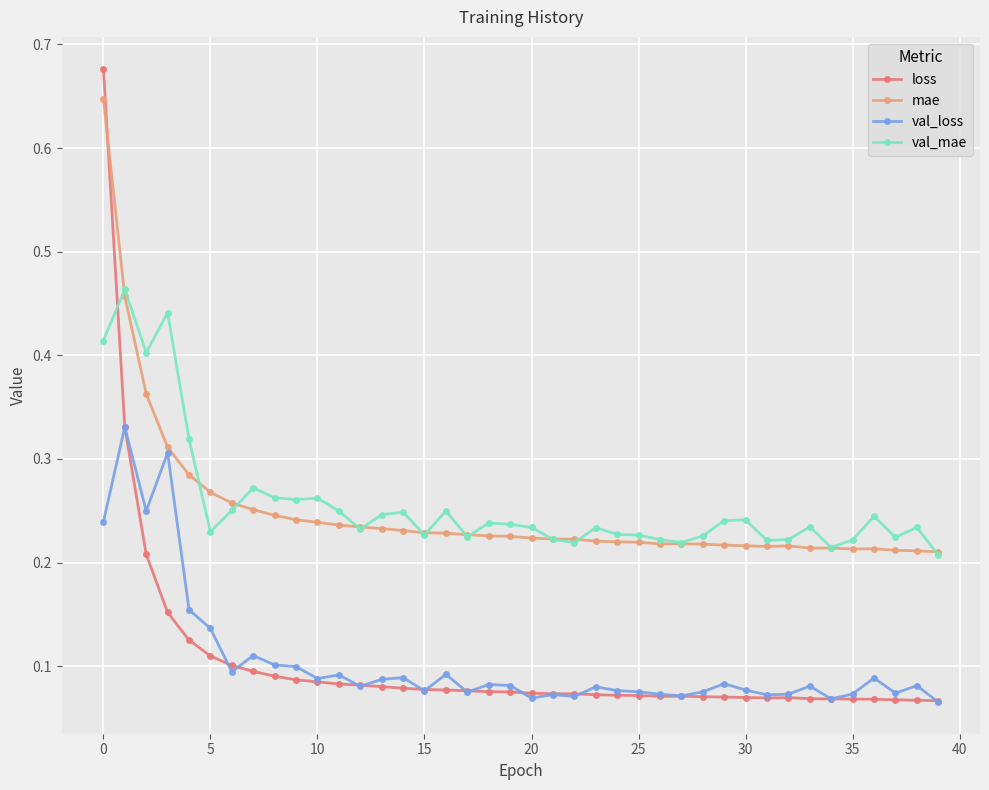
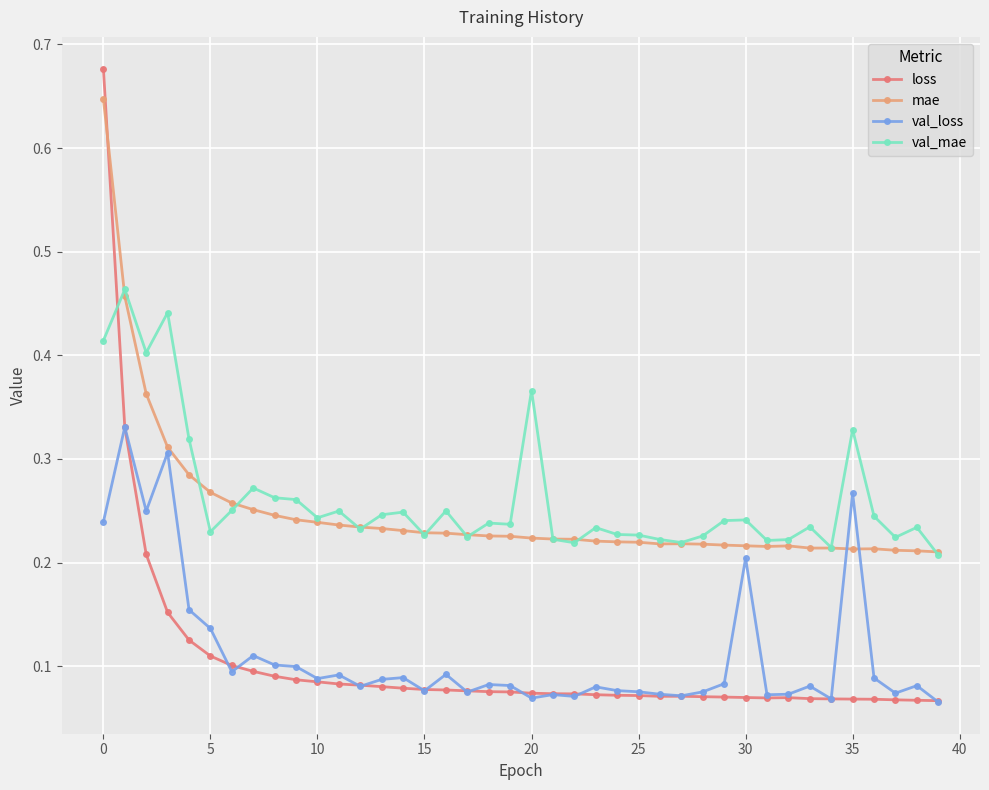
val_mae, 10: 0.262 -> 0.243
val_mae, 20: 0.234 -> 0.366
val_loss, 30: 0.077 -> 0.204
val_loss, 35: 0.073 -> 0.267
val_mae, 35: 0.222 -> 0.328
